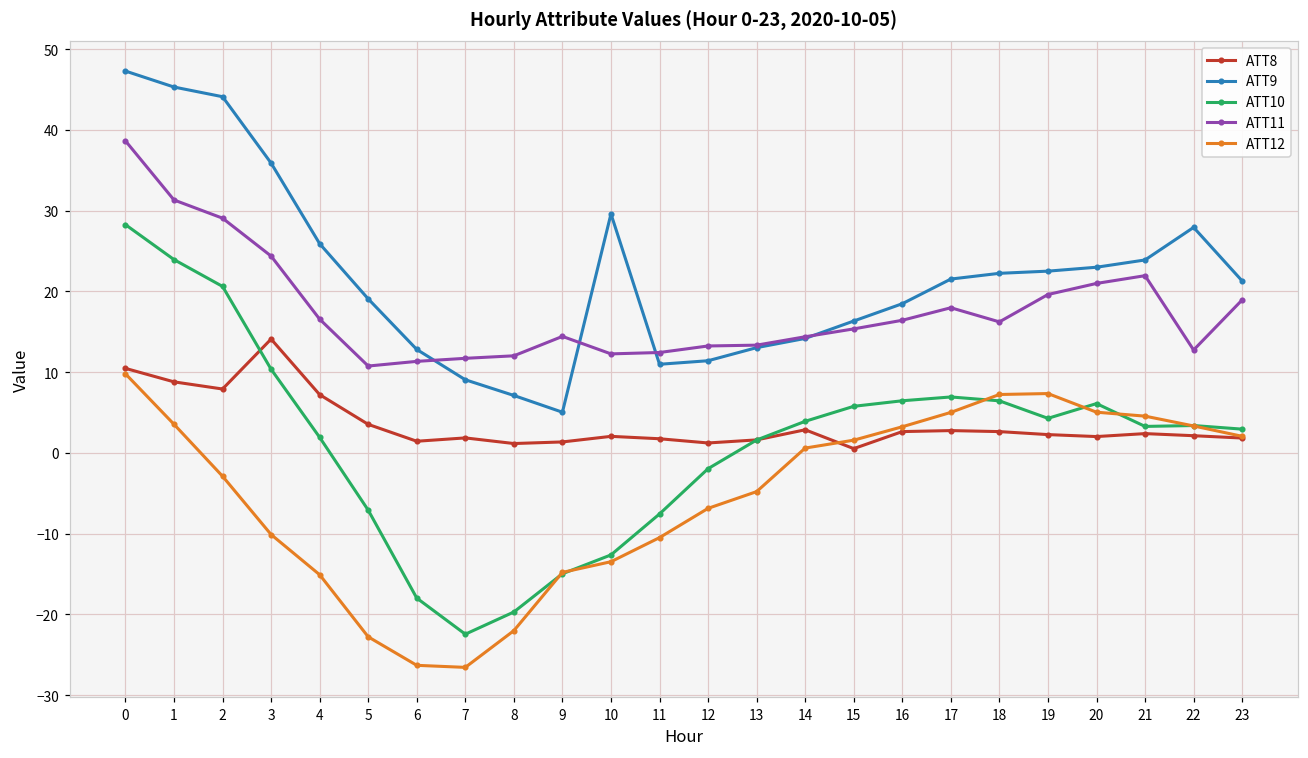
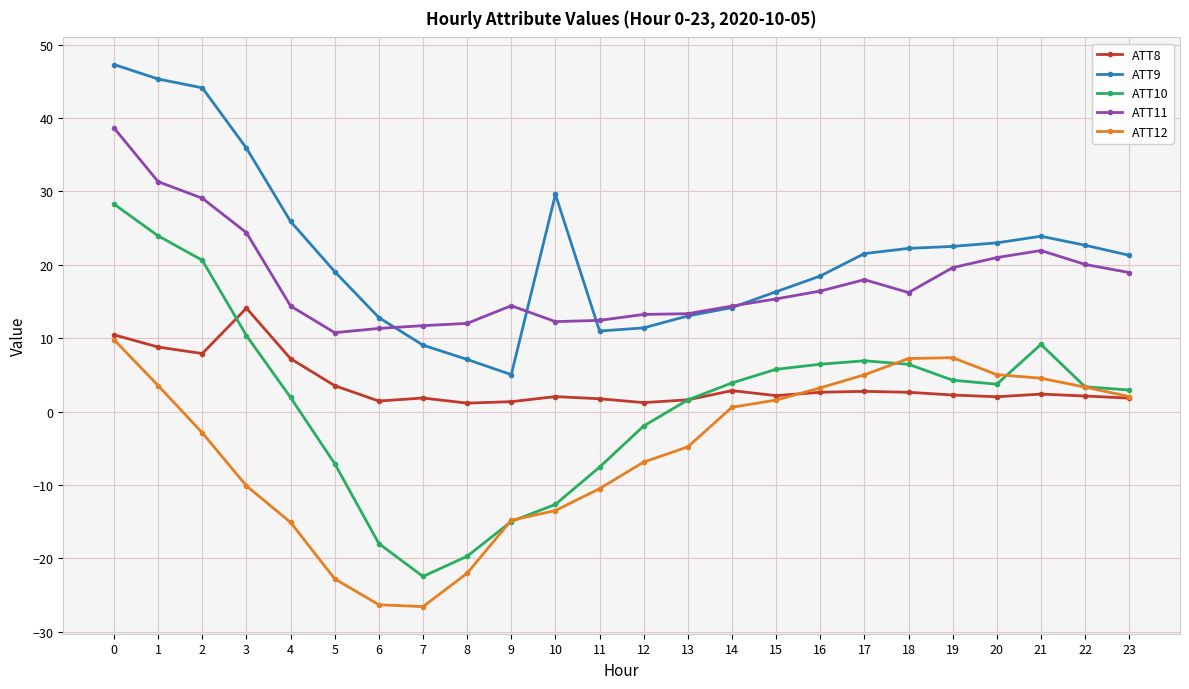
ATT11, 4: 17 -> 14
ATT8, 15: 1 -> 2
ATT10, 20: 6 -> 4
ATT10, 21: 3 -> 9
ATT9, 22: 28 -> 23
ATT11, 22: 13 -> 20
